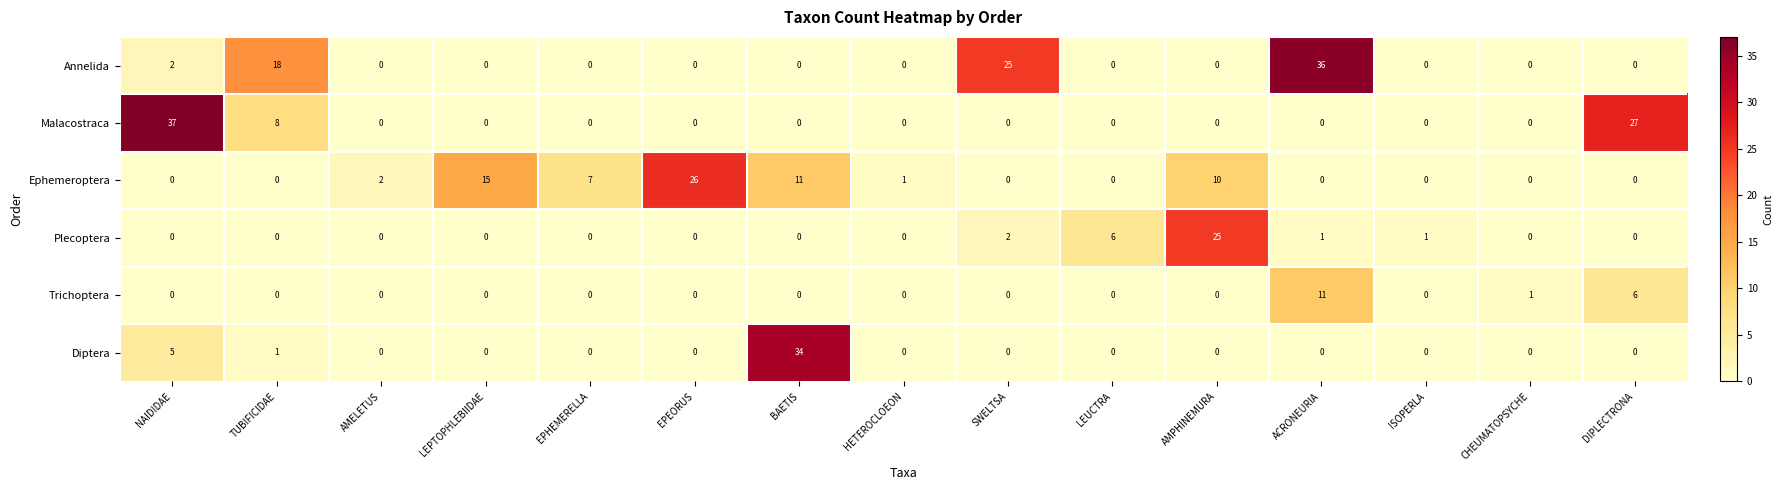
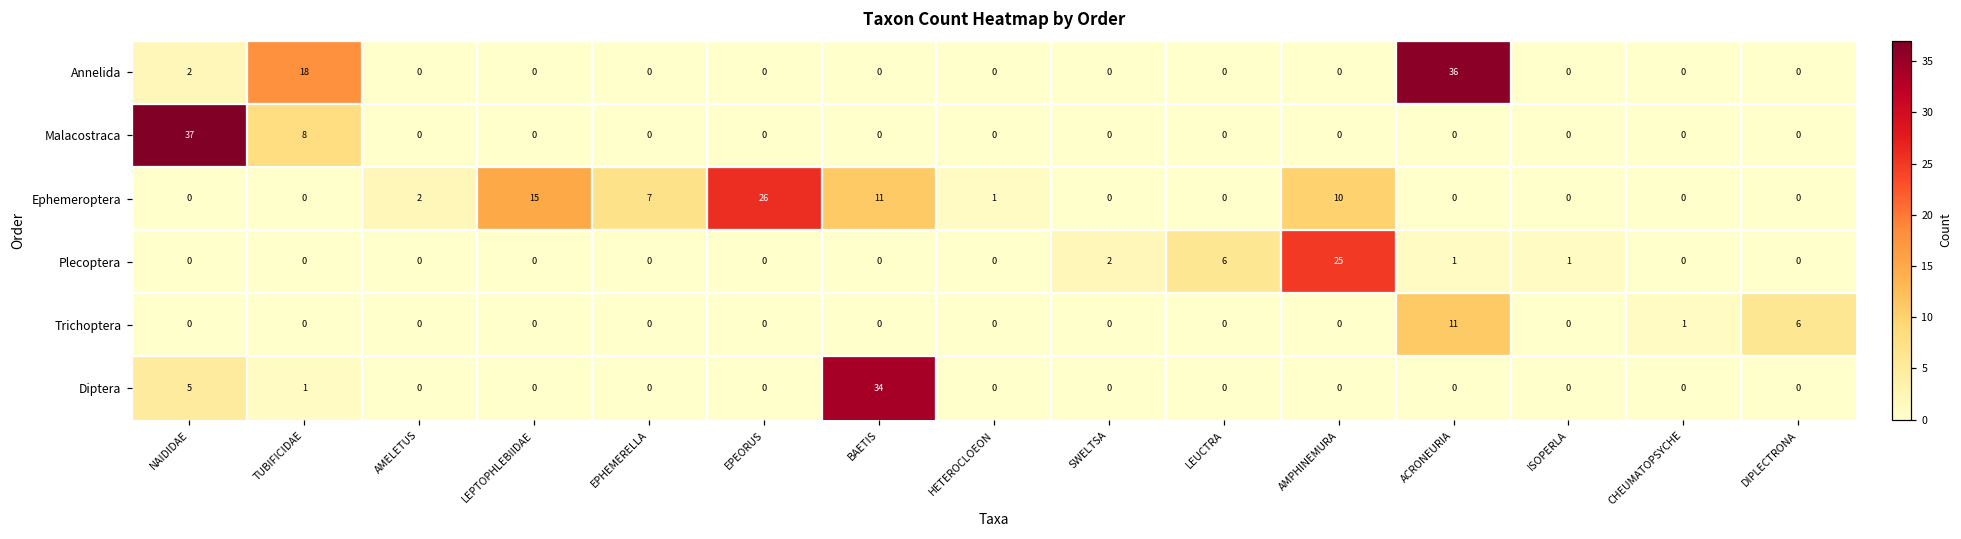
Annelida, SWELTSA: 25 -> 0
Malacostraca, DIPLECTRONA: 27 -> 0
